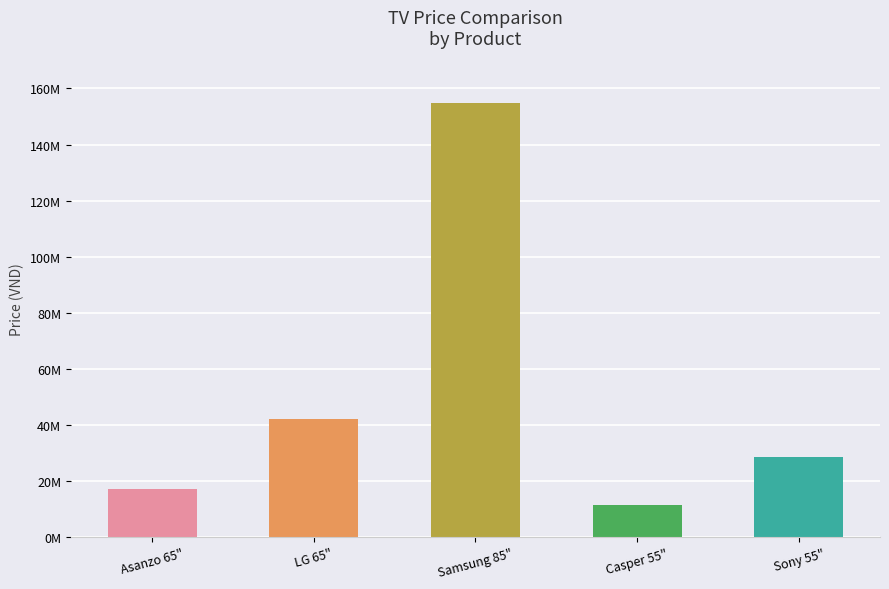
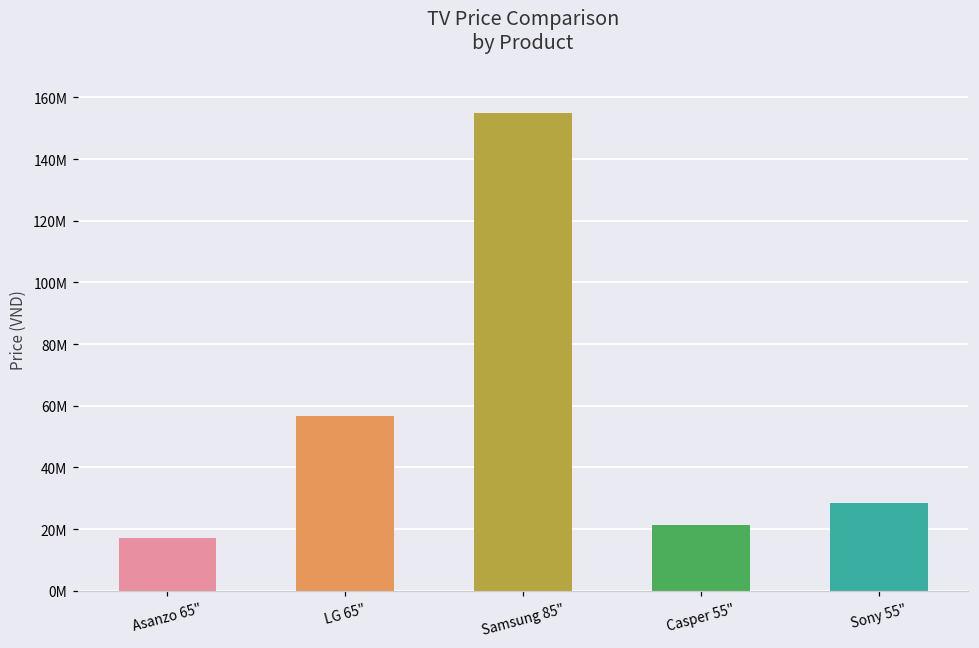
LG 65": 42000000 -> 57000000
Casper 55": 11000000 -> 21000000
